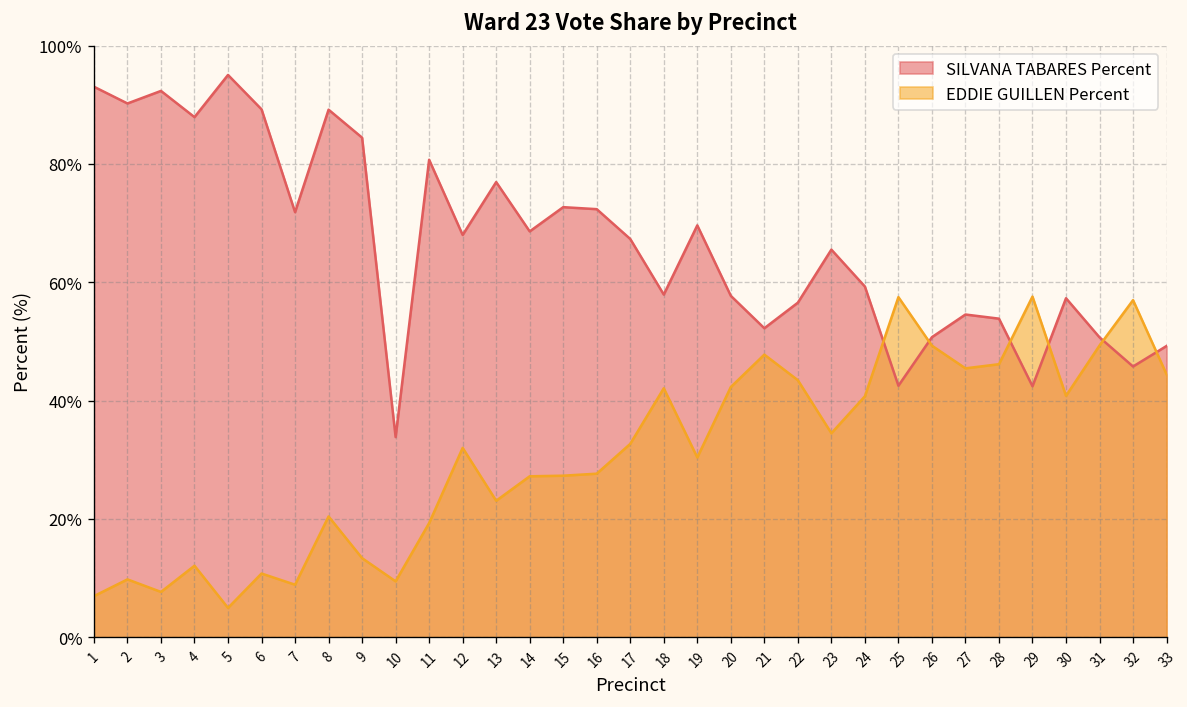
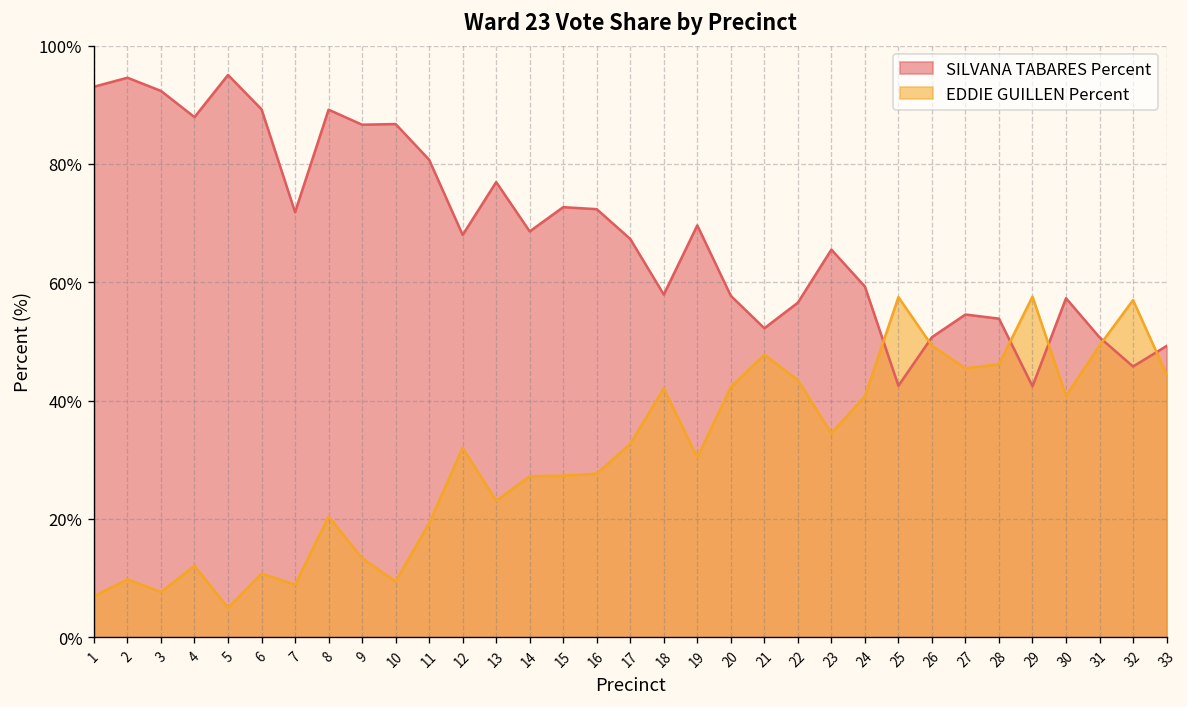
SILVANA TABARES Percent, 2: 90% -> 95%
SILVANA TABARES Percent, 9: 84% -> 87%
SILVANA TABARES Percent, 10: 34% -> 87%
